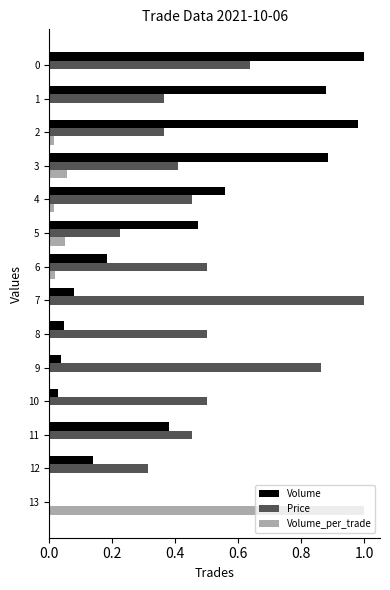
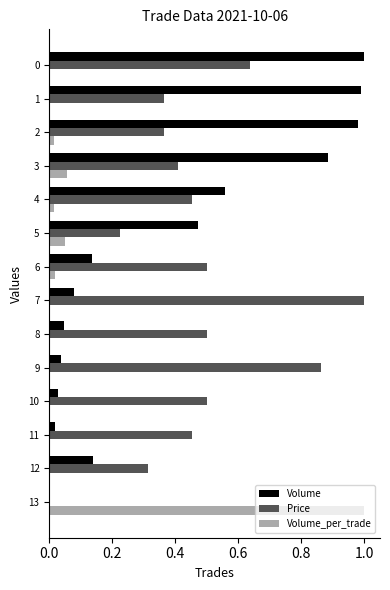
Volume, 1: 0.88 -> 0.99
Volume, 6: 0.18 -> 0.14
Volume, 11: 0.38 -> 0.02
